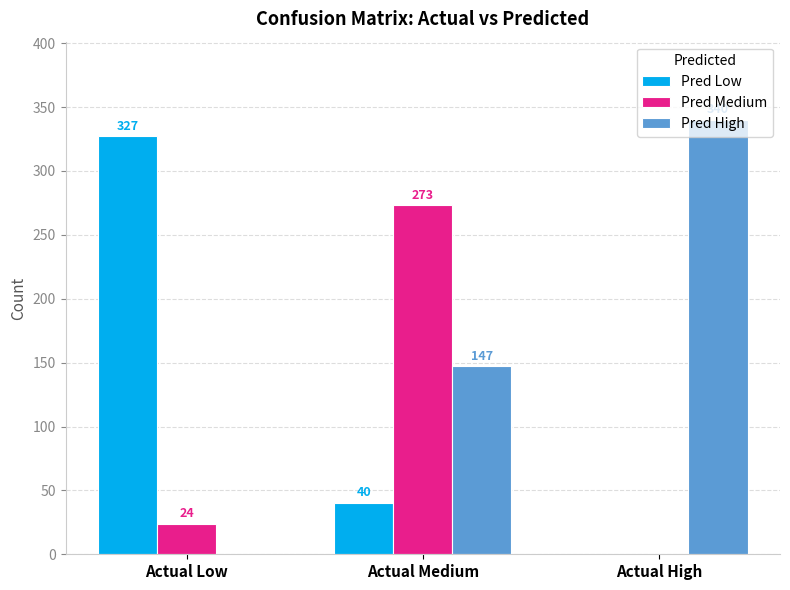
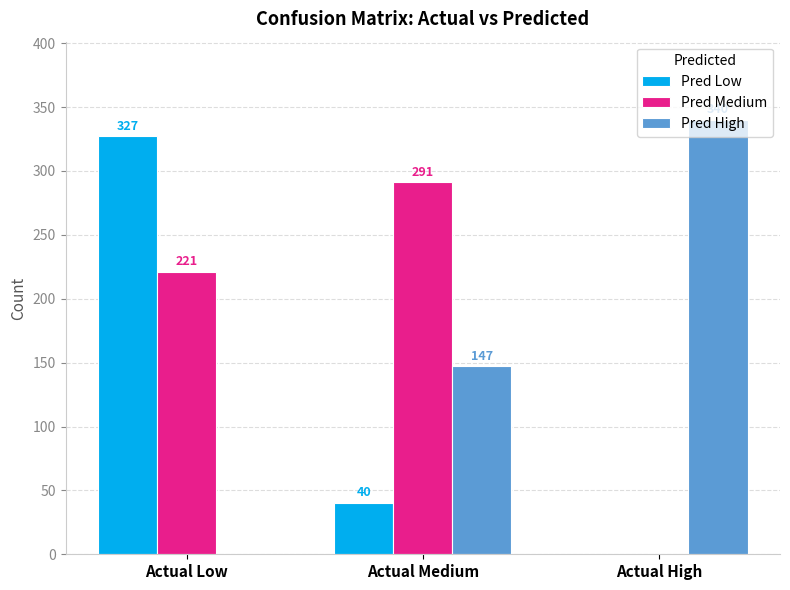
Pred Medium, Actual Low: 24 -> 221
Pred Medium, Actual Medium: 273 -> 291
